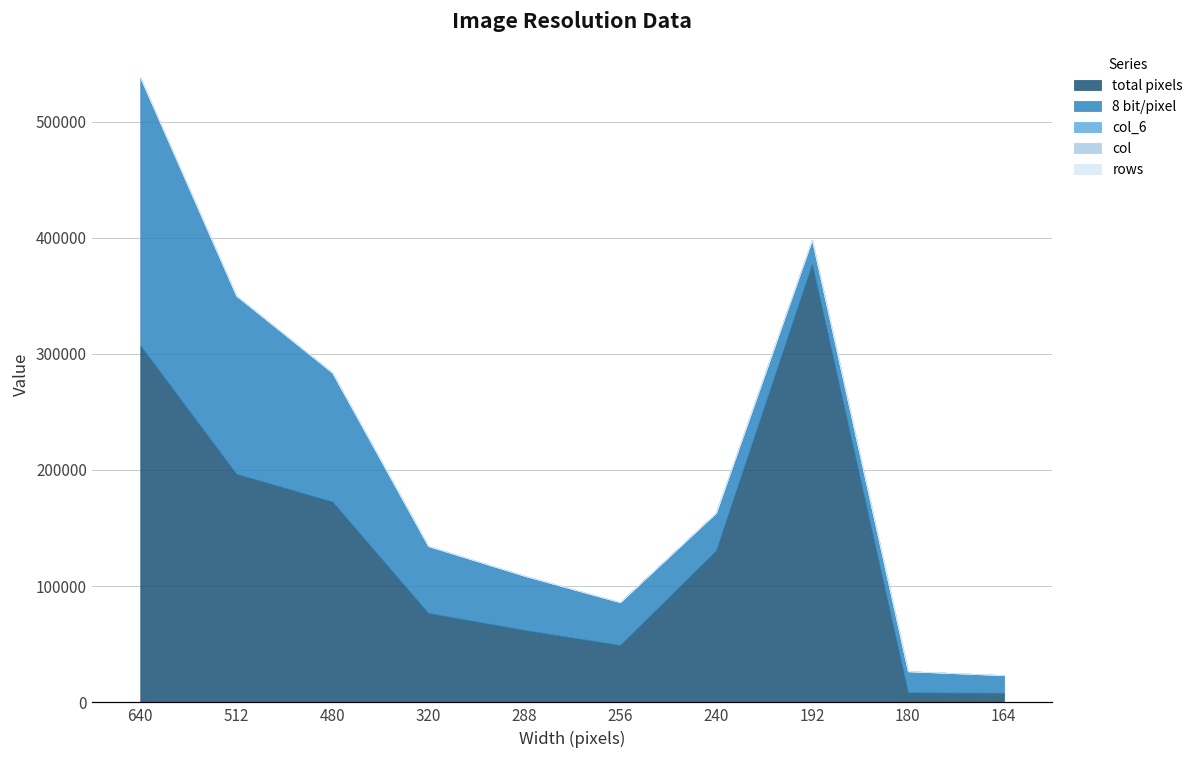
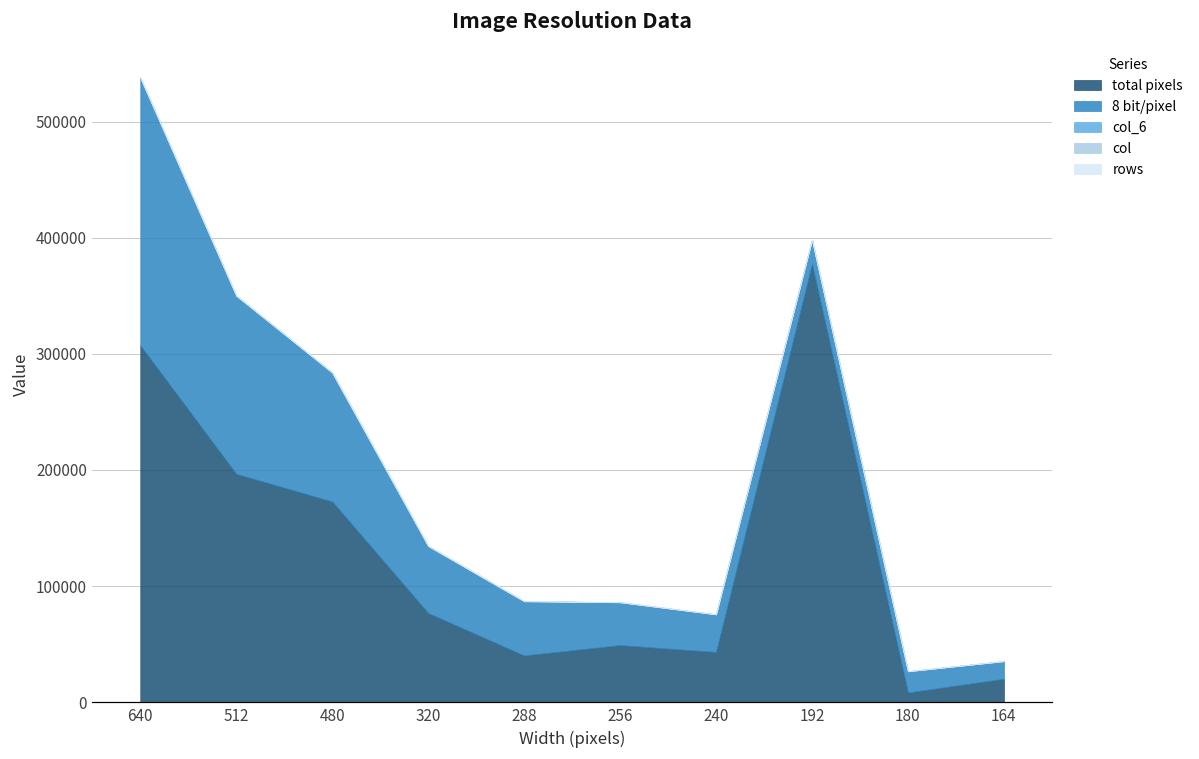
total pixels, 288: 62000 -> 40000
total pixels, 240: 131000 -> 43000
total pixels, 164: 8000 -> 20000
